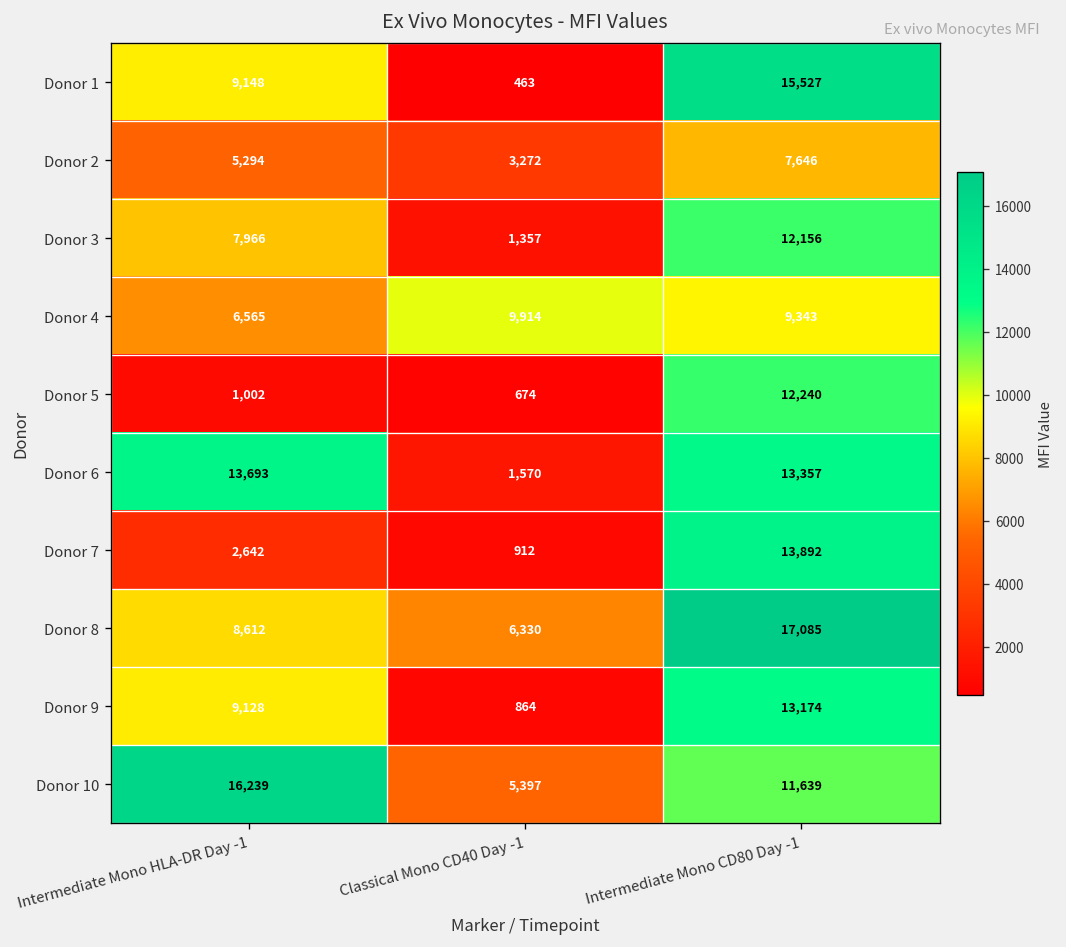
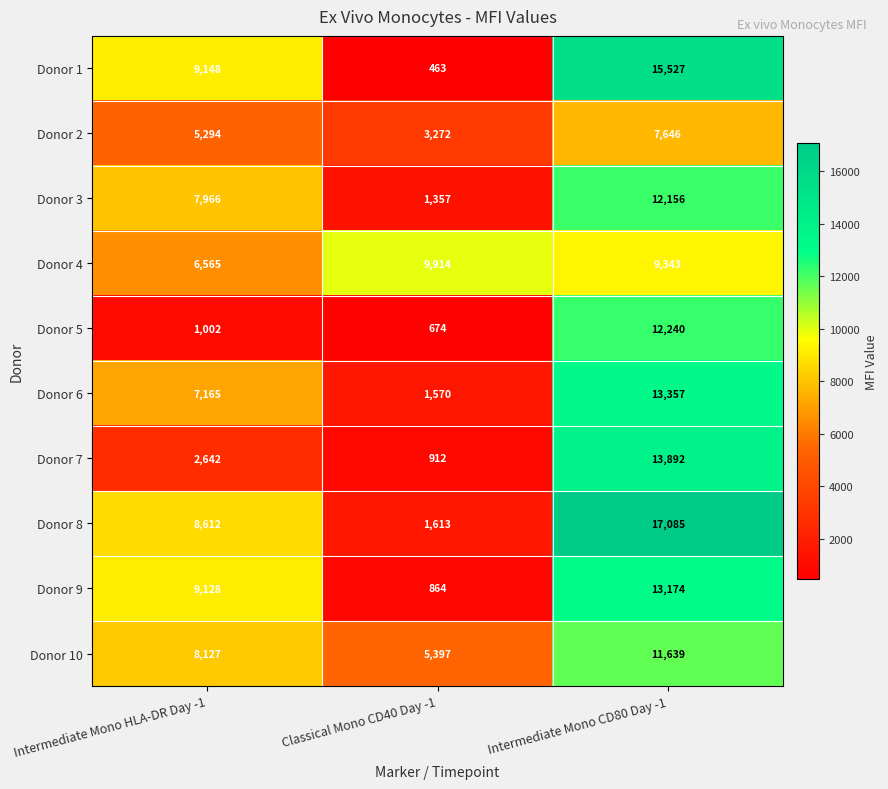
Donor 6, Intermediate Mono HLA-DR Day -1: 13,693 -> 7,165
Donor 8, Classical Mono CD40 Day -1: 6,330 -> 1,613
Donor 10, Intermediate Mono HLA-DR Day -1: 16,239 -> 8,127
